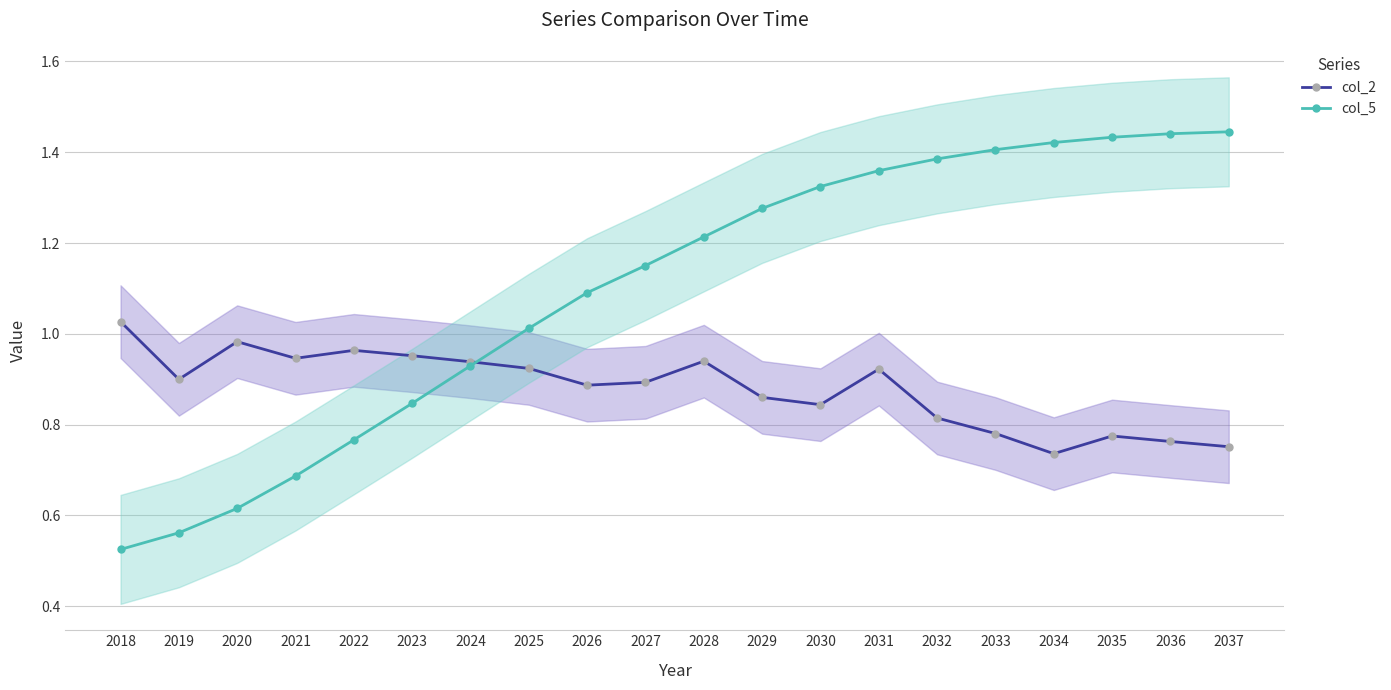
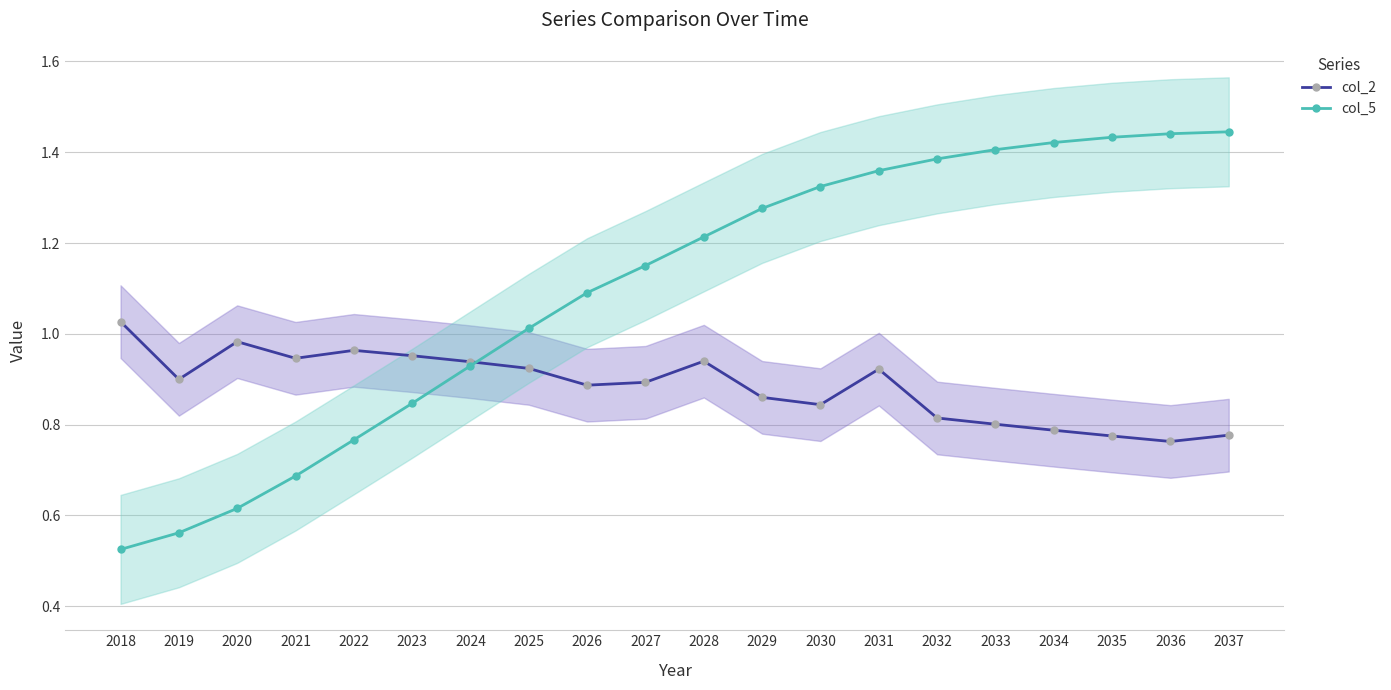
col_2, 2033: 0.78 -> 0.80
col_2, 2034: 0.74 -> 0.79
col_2, 2037: 0.75 -> 0.78
